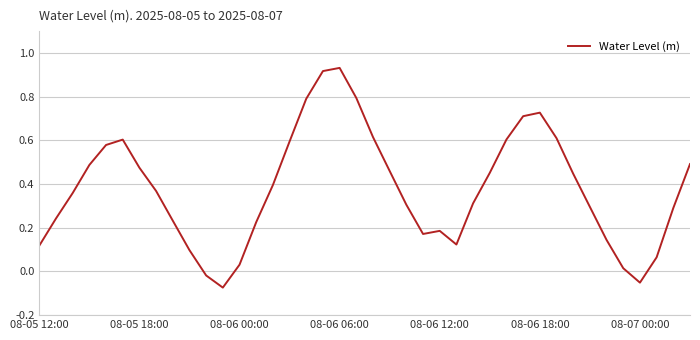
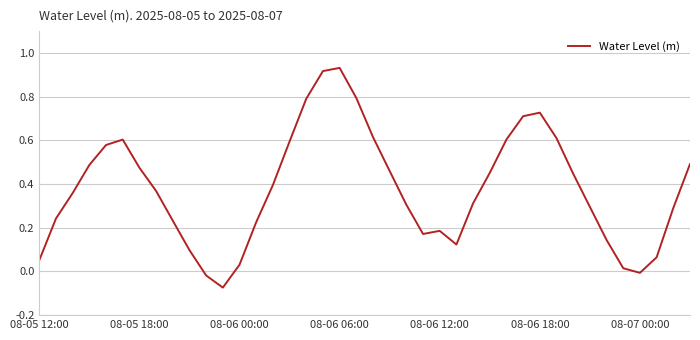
08-05 12:00: 0.12 -> 0.05
08-07 00:00: -0.05 -> -0.01
